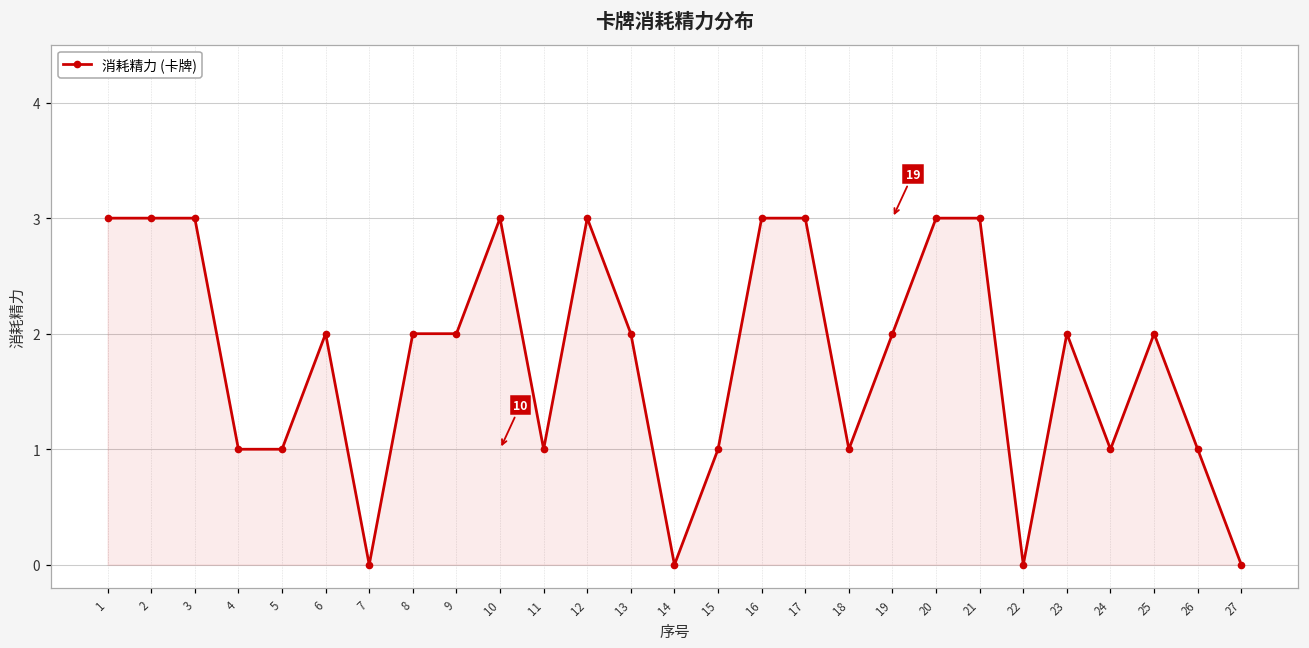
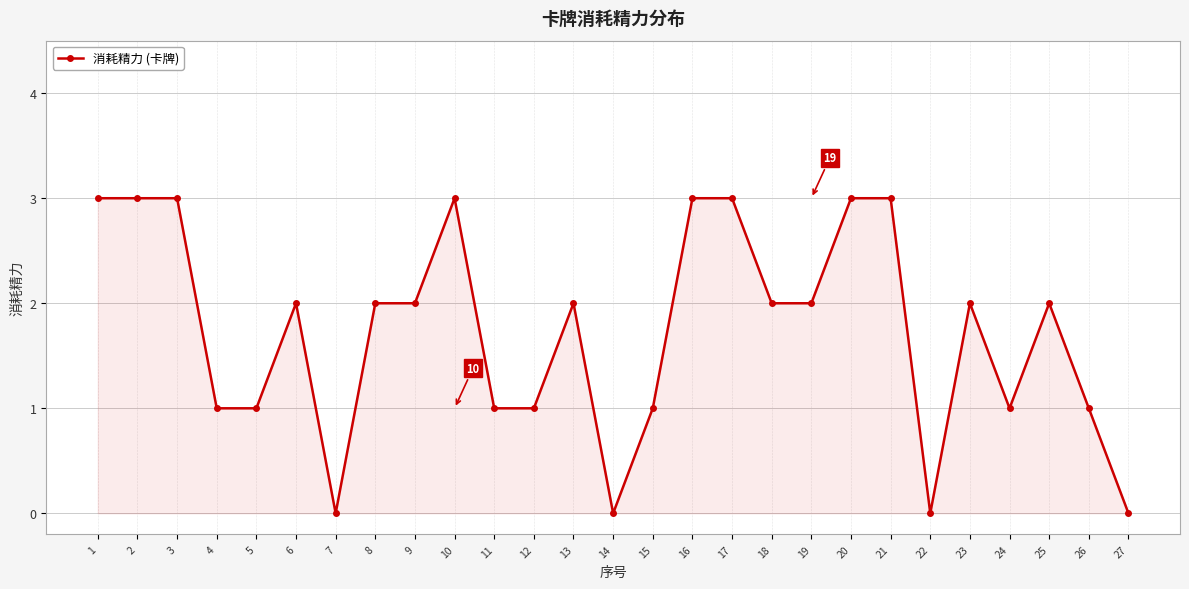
12: 3 -> 1
18: 1 -> 2
